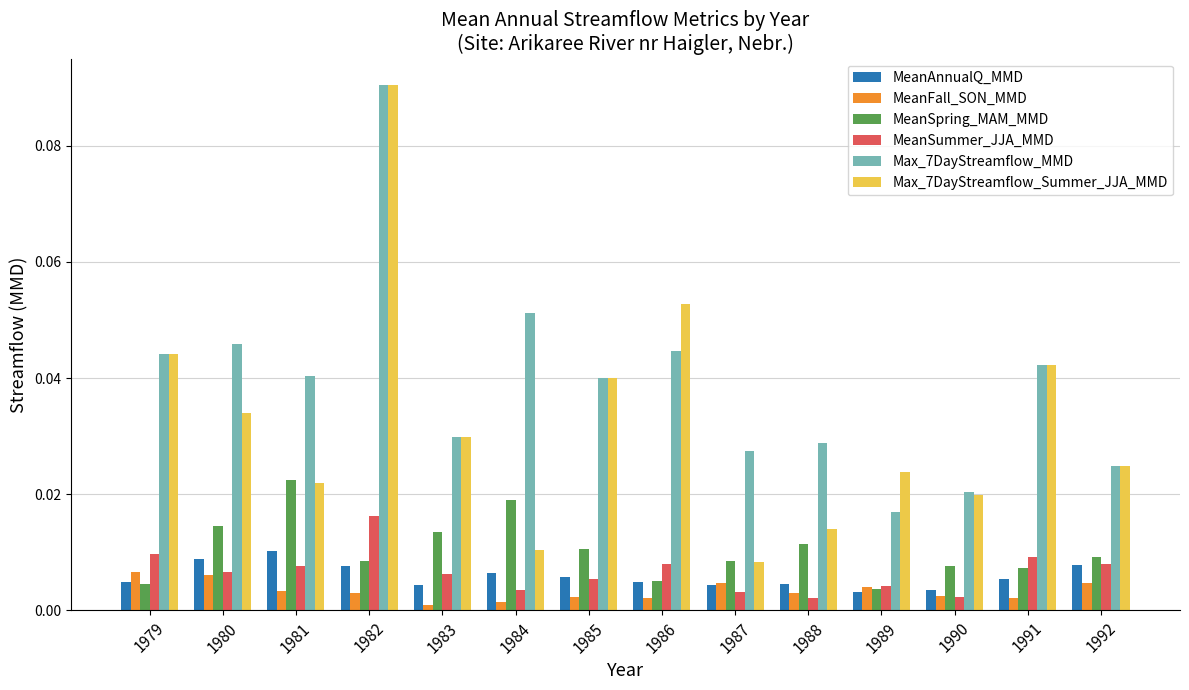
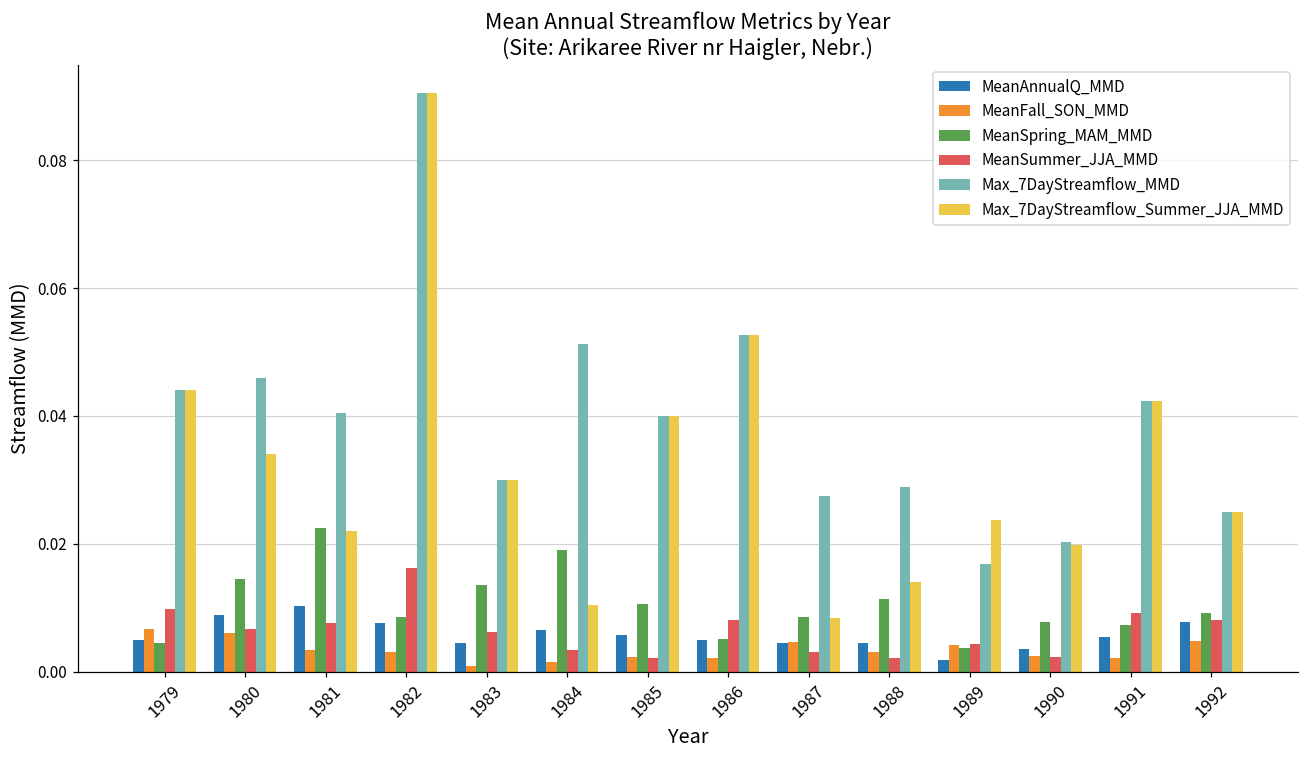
MeanSummer_JJA_MMD, 1985: 0.005 -> 0.002
Max_7DayStreamflow_MMD, 1986: 0.045 -> 0.053
MeanAnnualQ_MMD, 1989: 0.003 -> 0.002
